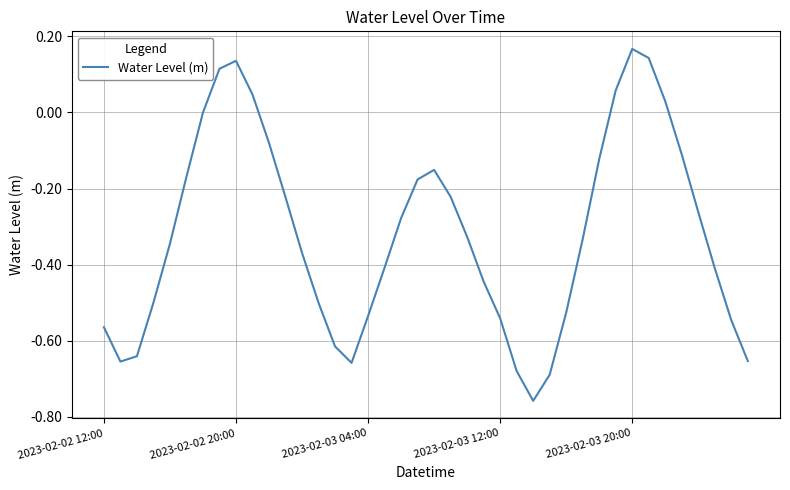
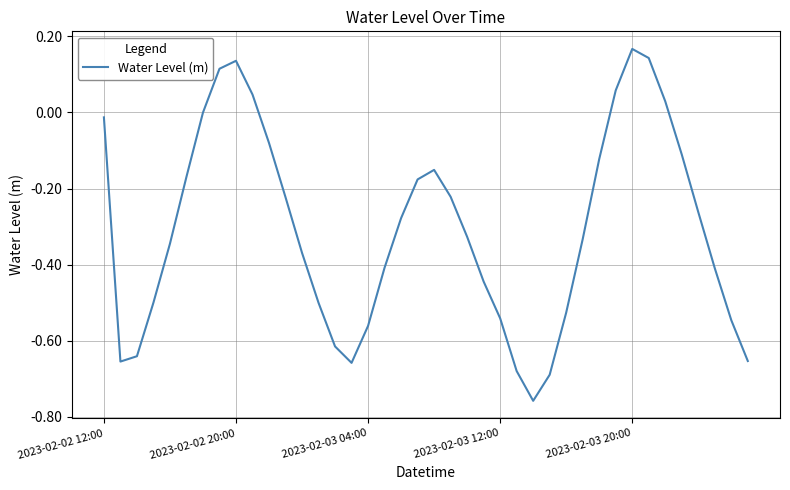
2023-02-02 12:00: -0.56 -> -0.01
2023-02-03 04:00: -0.54 -> -0.56
